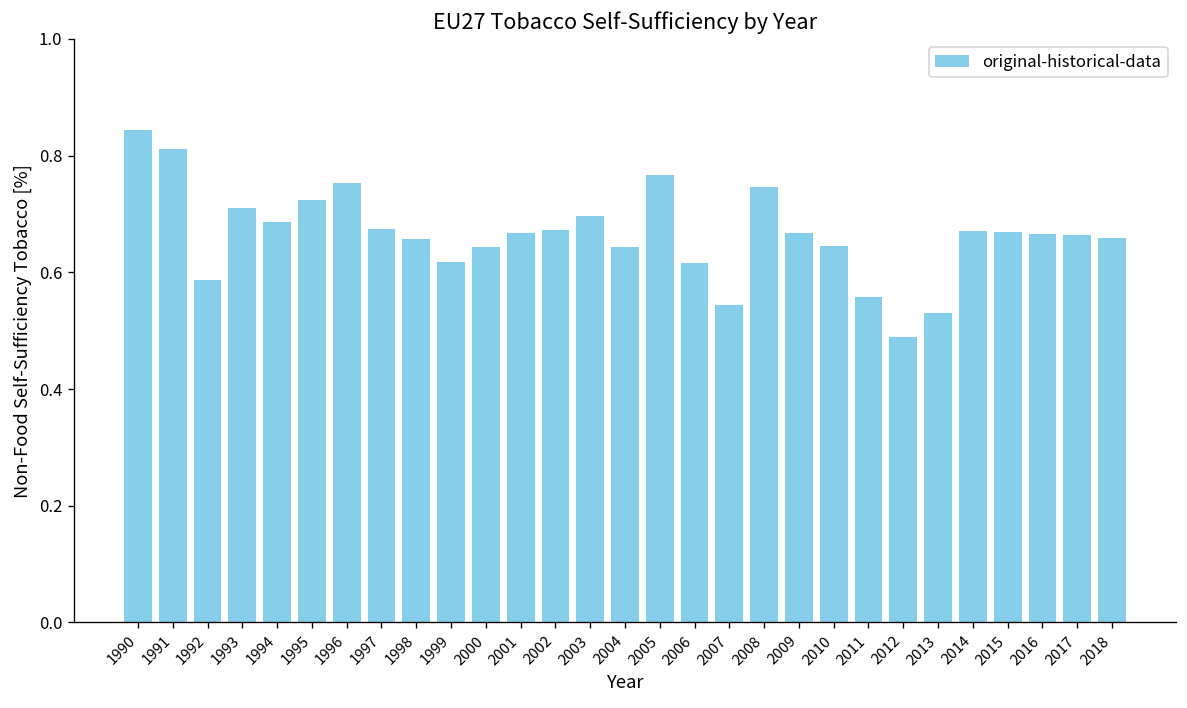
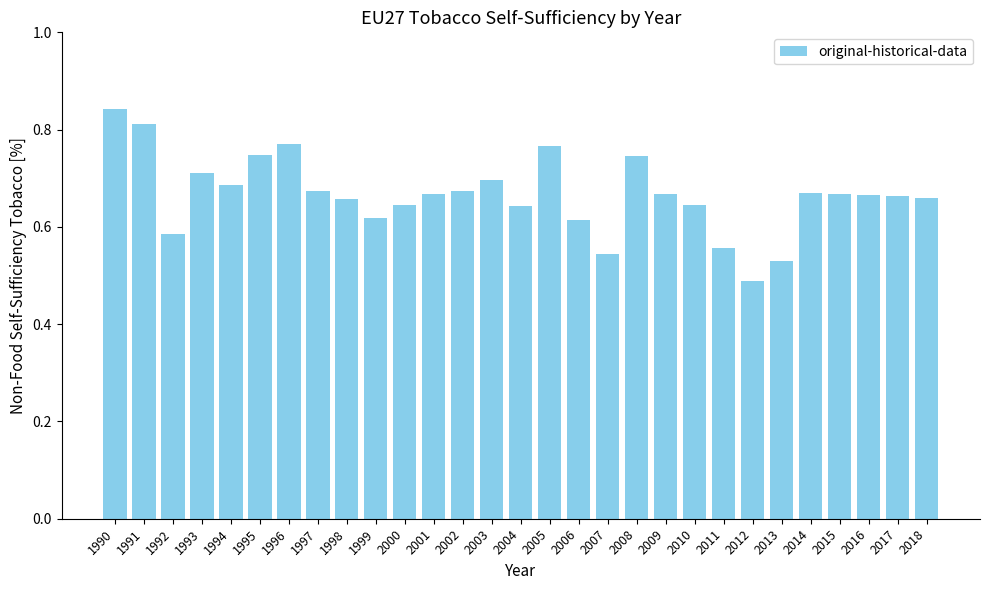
1995: 0.72 -> 0.75
1996: 0.75 -> 0.77
